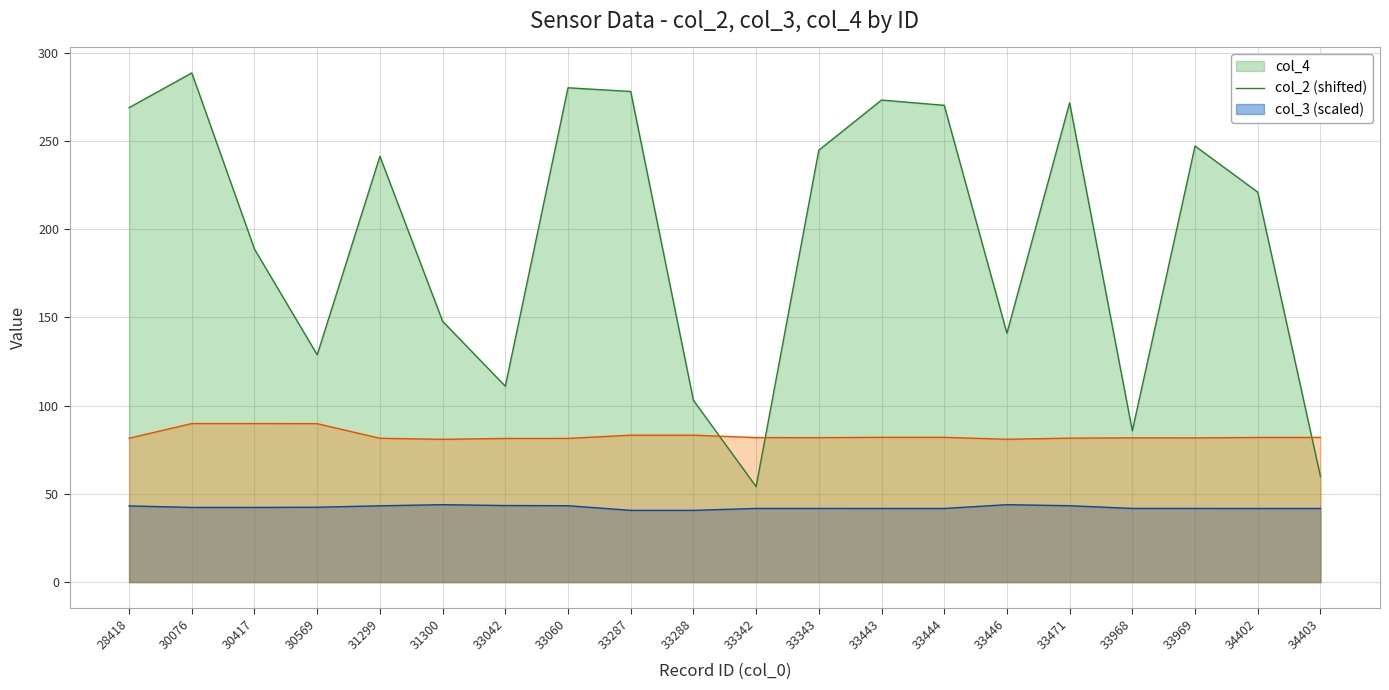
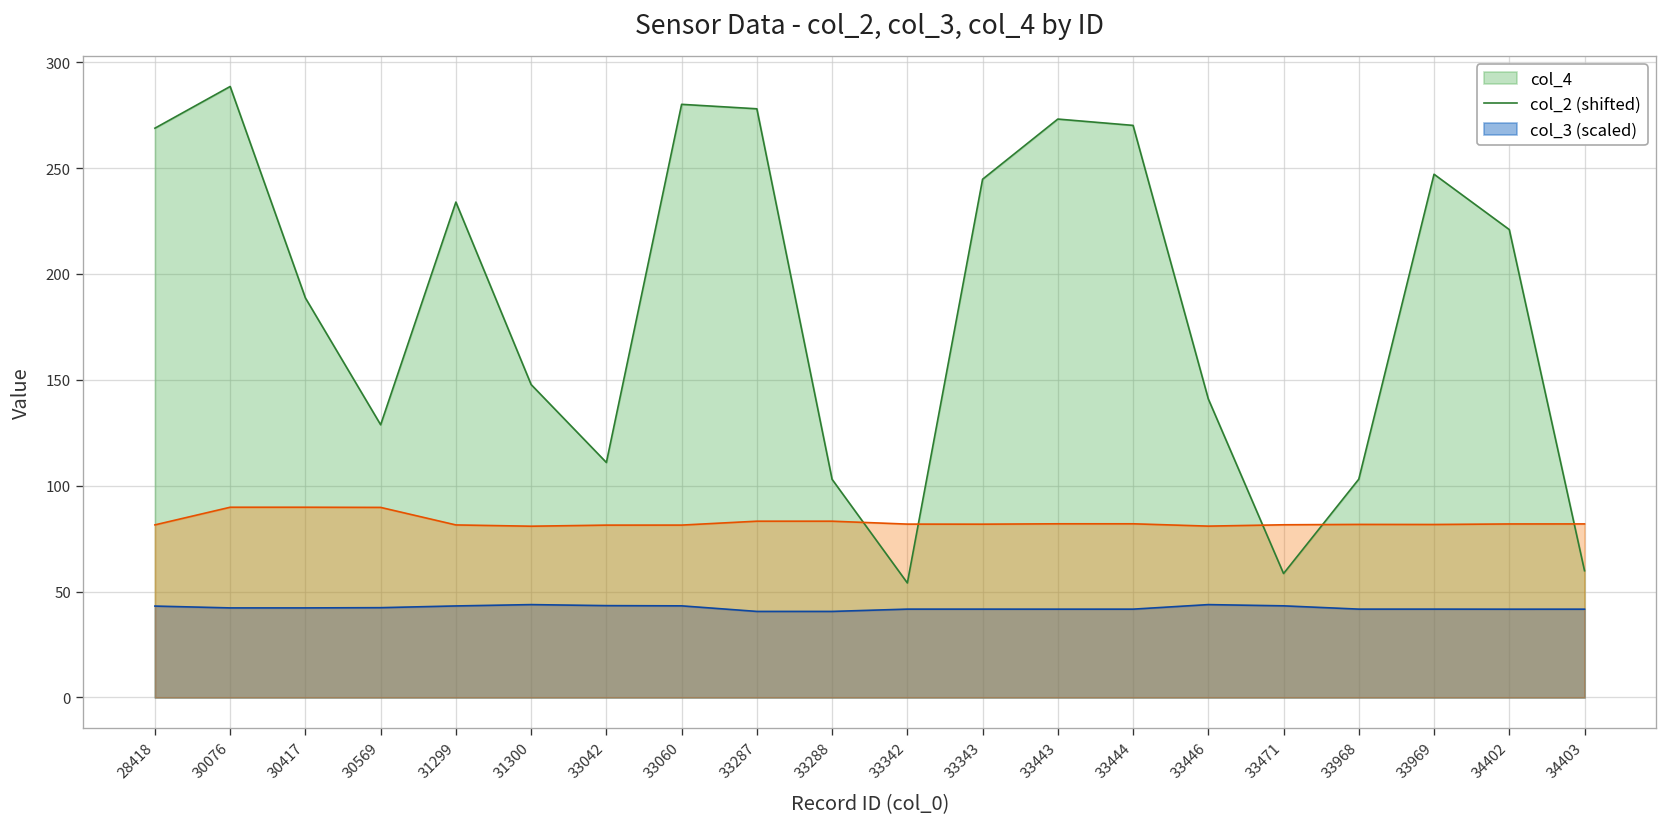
col_4, 31299: 241 -> 234
col_4, 33471: 272 -> 59
col_4, 33968: 86 -> 103
